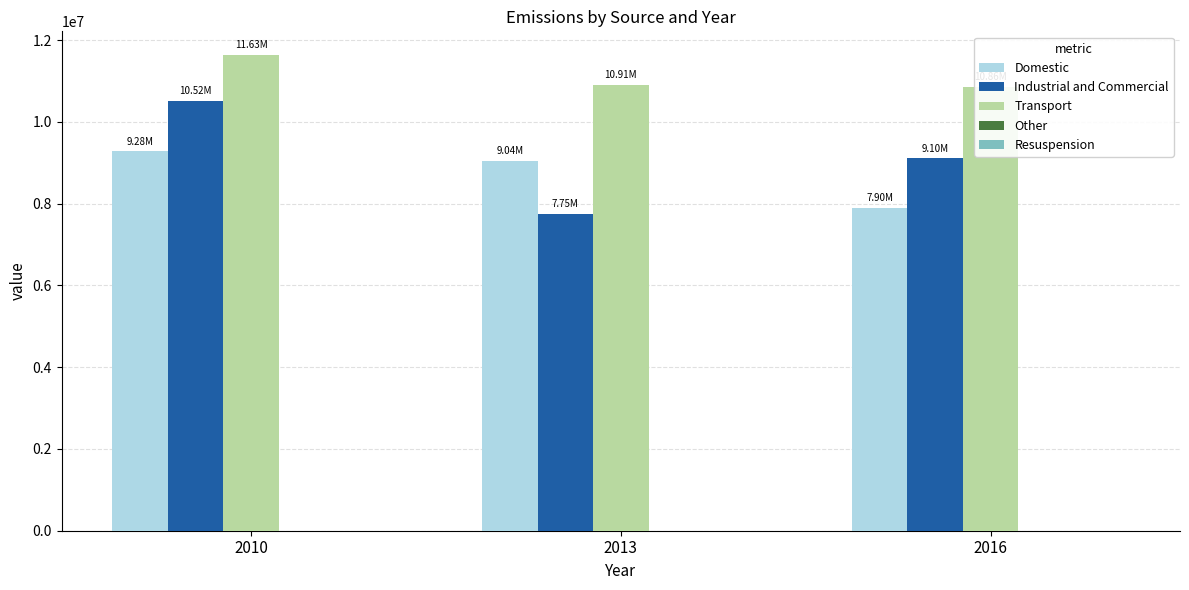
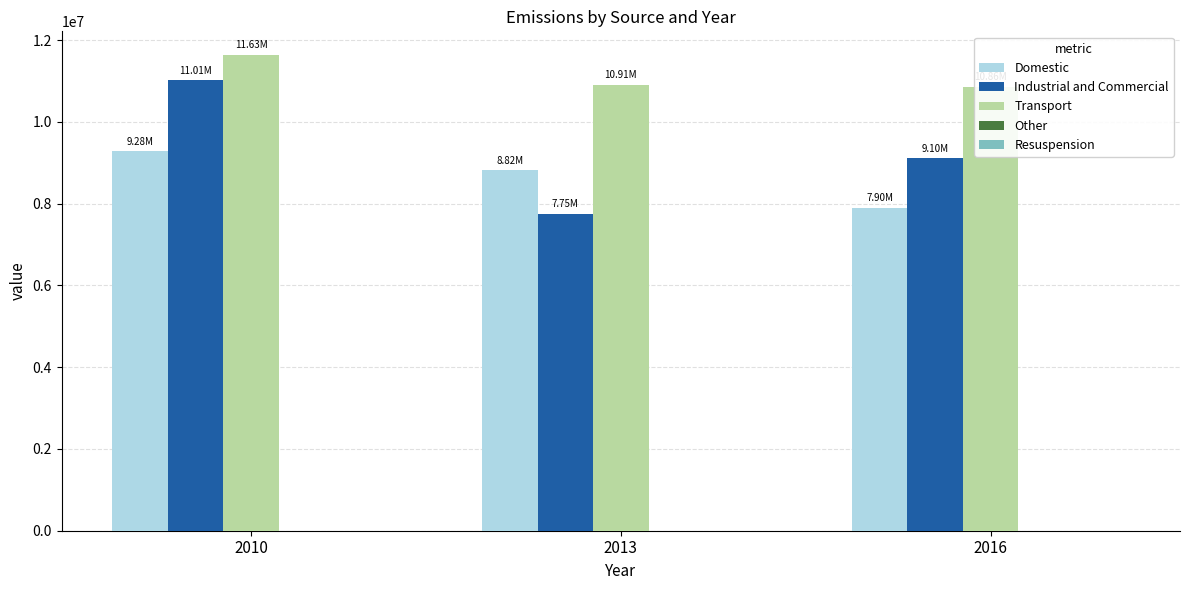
Industrial and Commercial, 2010: 10.52M -> 11.01M
Domestic, 2013: 9.04M -> 8.82M
